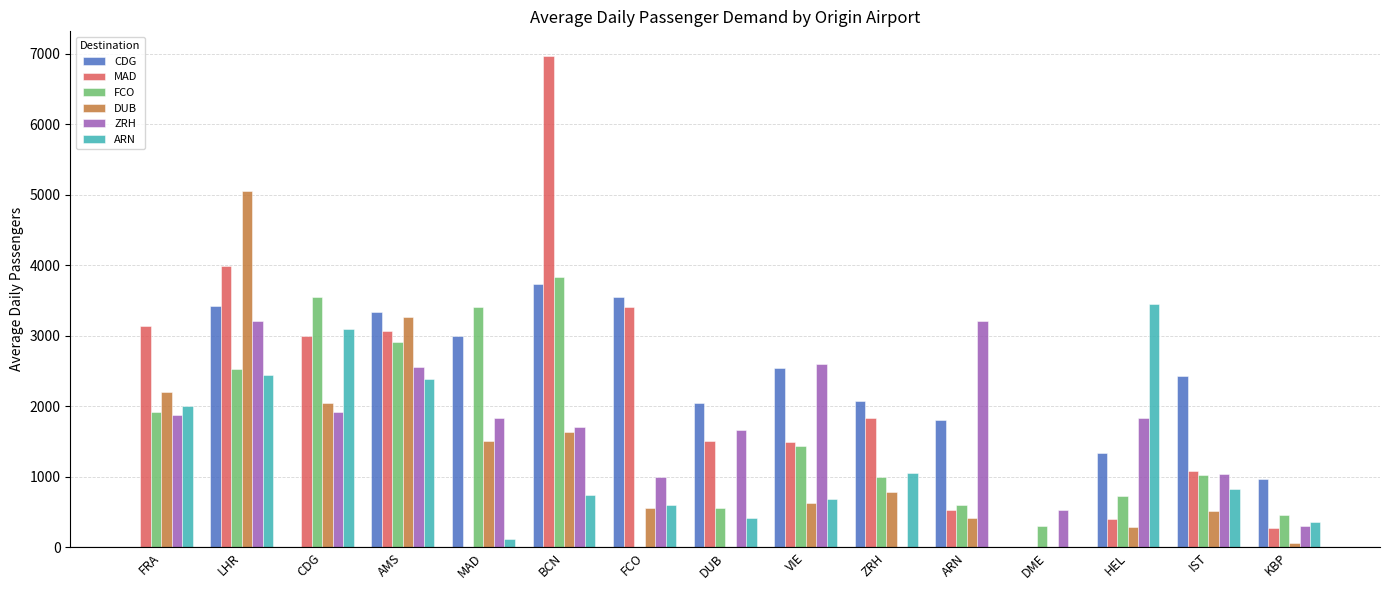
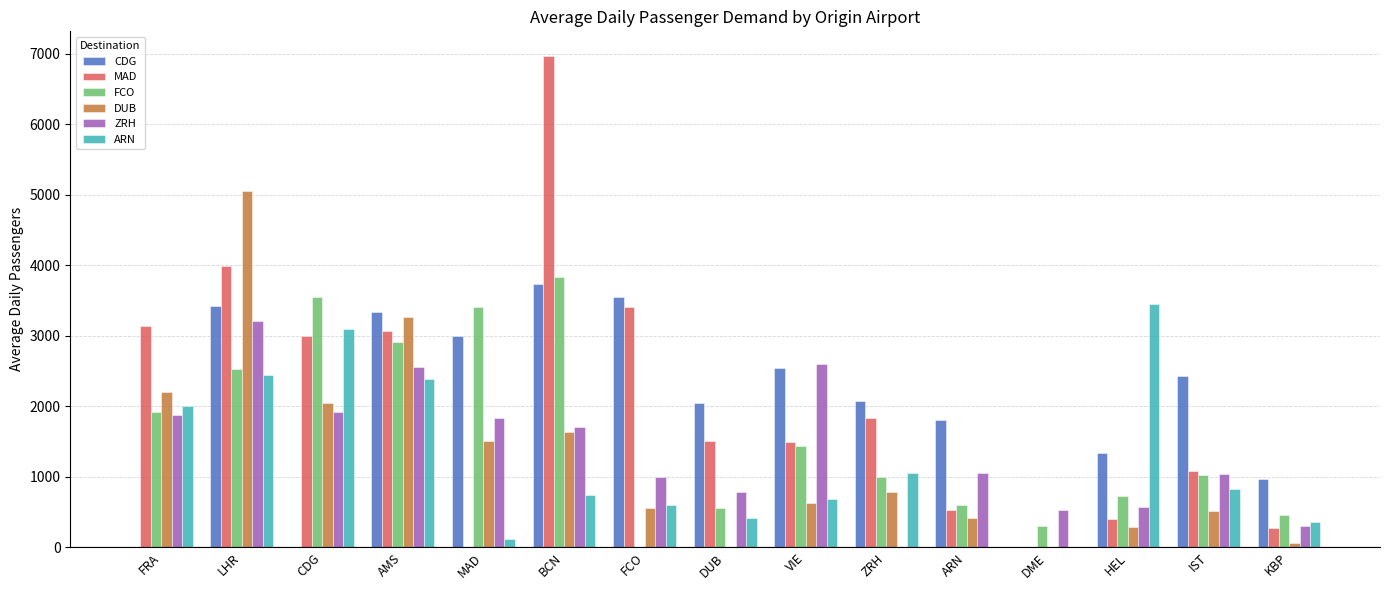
ZRH, DUB: 1700 -> 800
ZRH, ARN: 3200 -> 1100
ZRH, HEL: 1800 -> 600
